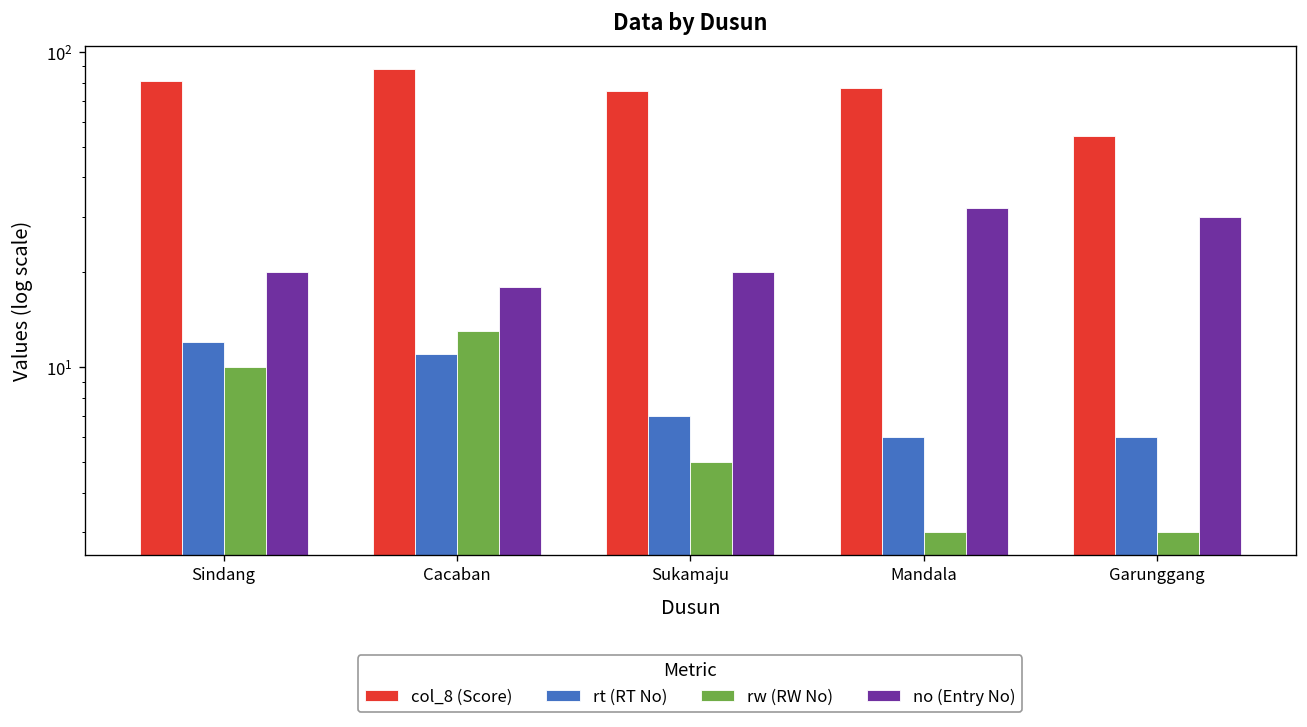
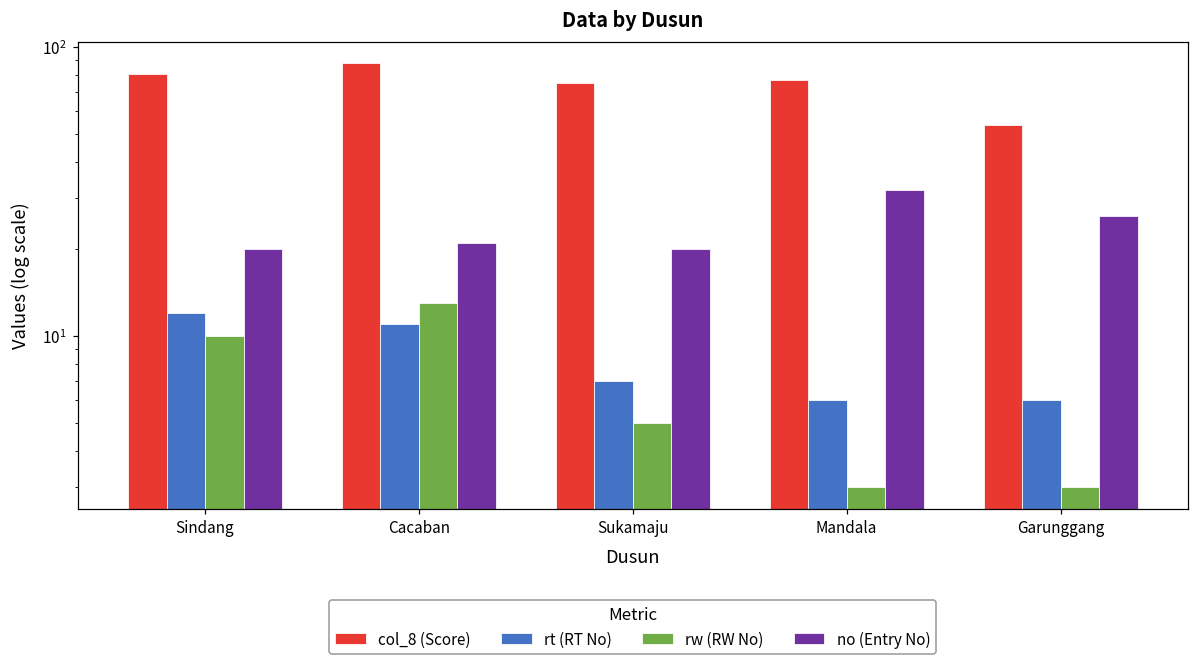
no (Entry No), Cacaban: 18 -> 21
no (Entry No), Garunggang: 30 -> 26
